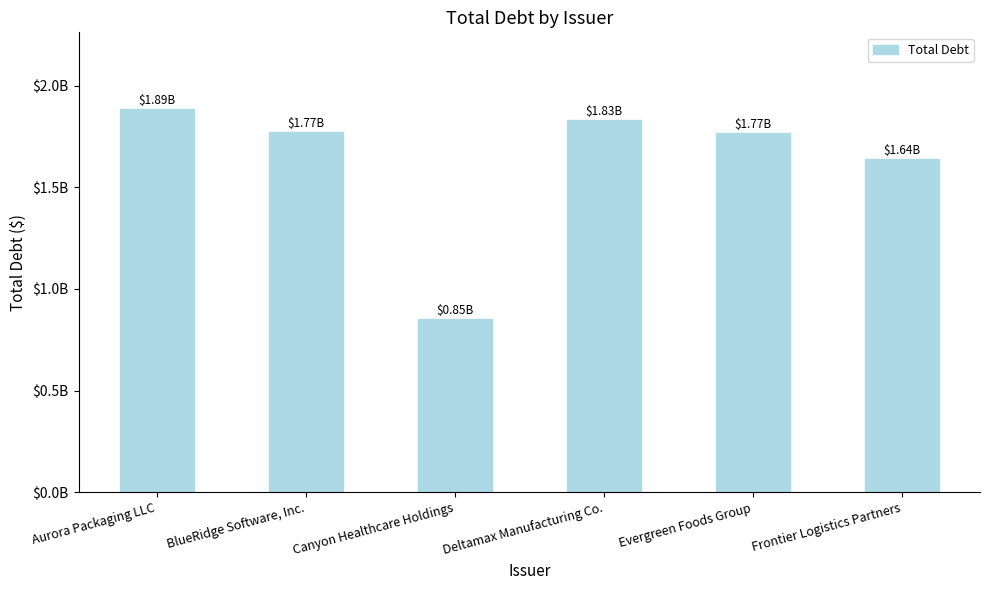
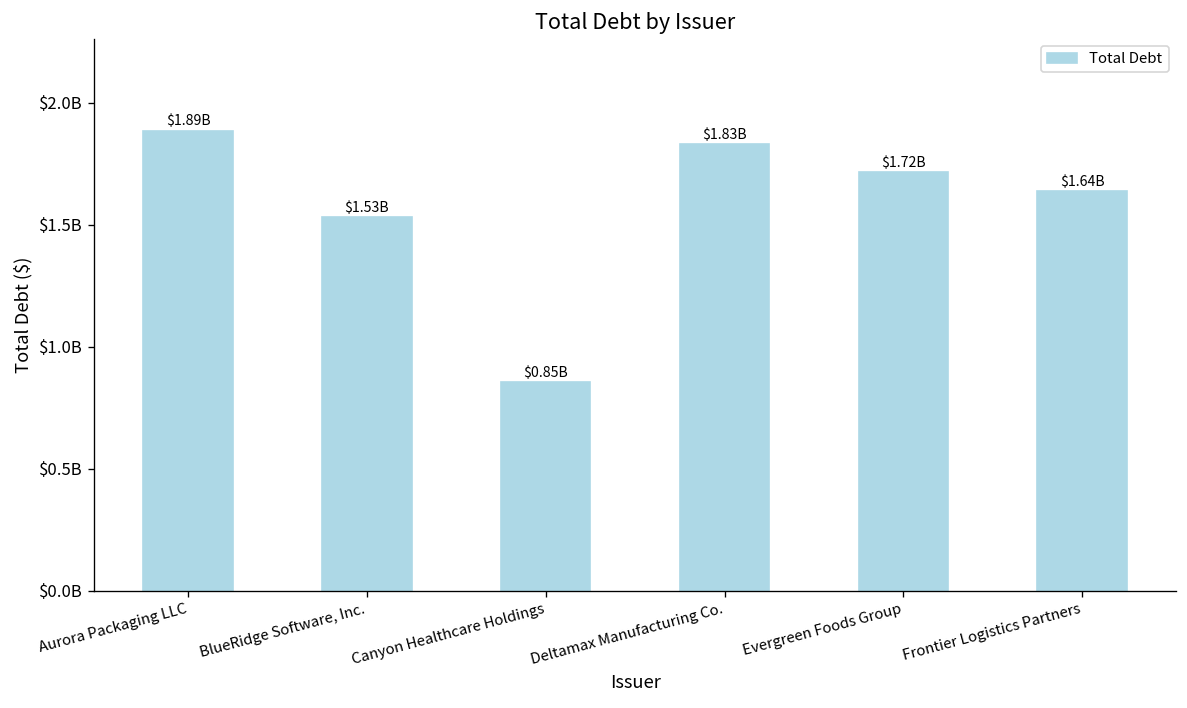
BlueRidge Software, Inc.: $1.77B -> $1.53B
Evergreen Foods Group: $1.77B -> $1.72B
